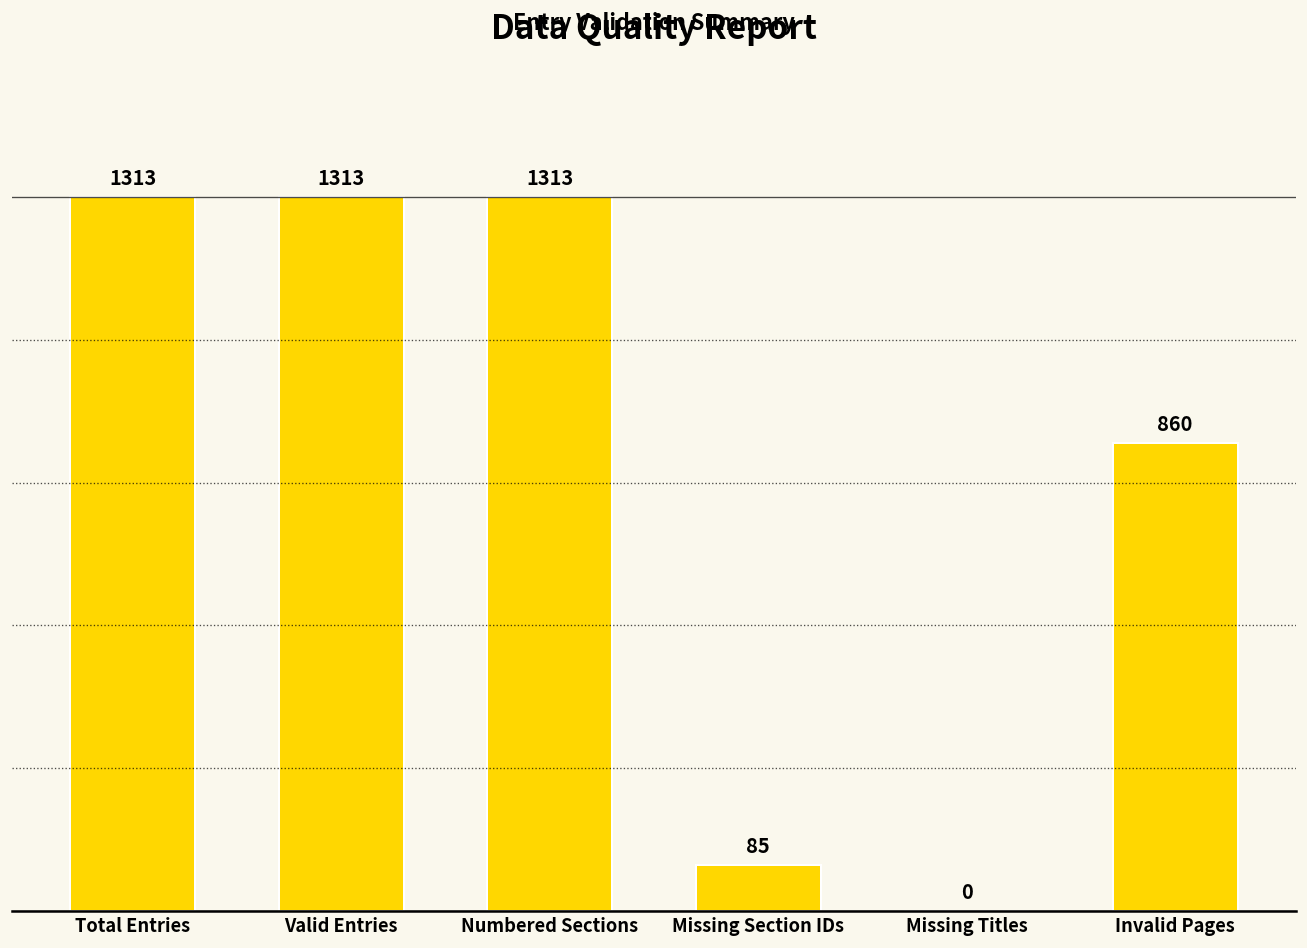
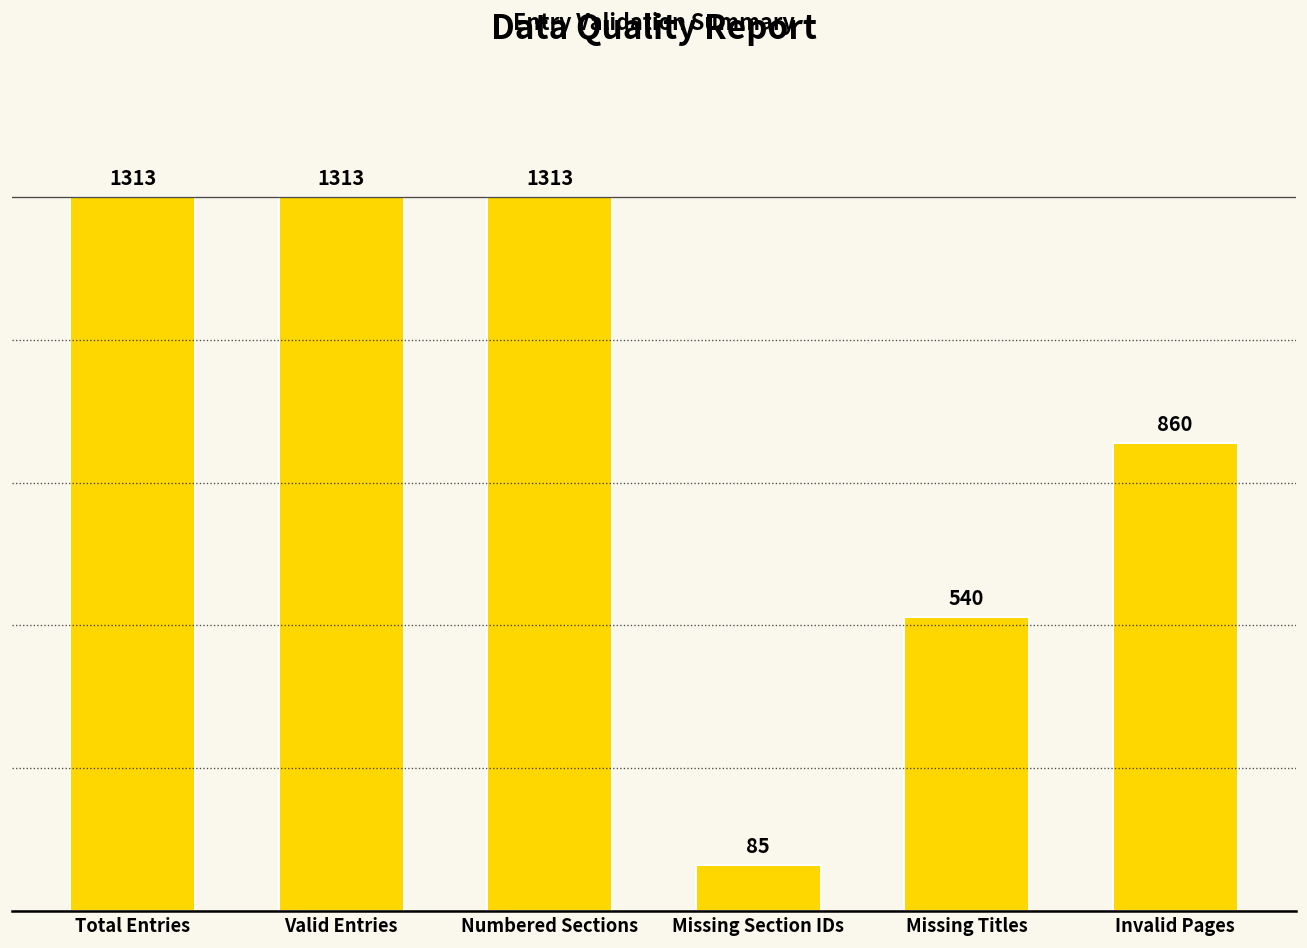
Missing Titles: 0 -> 540
